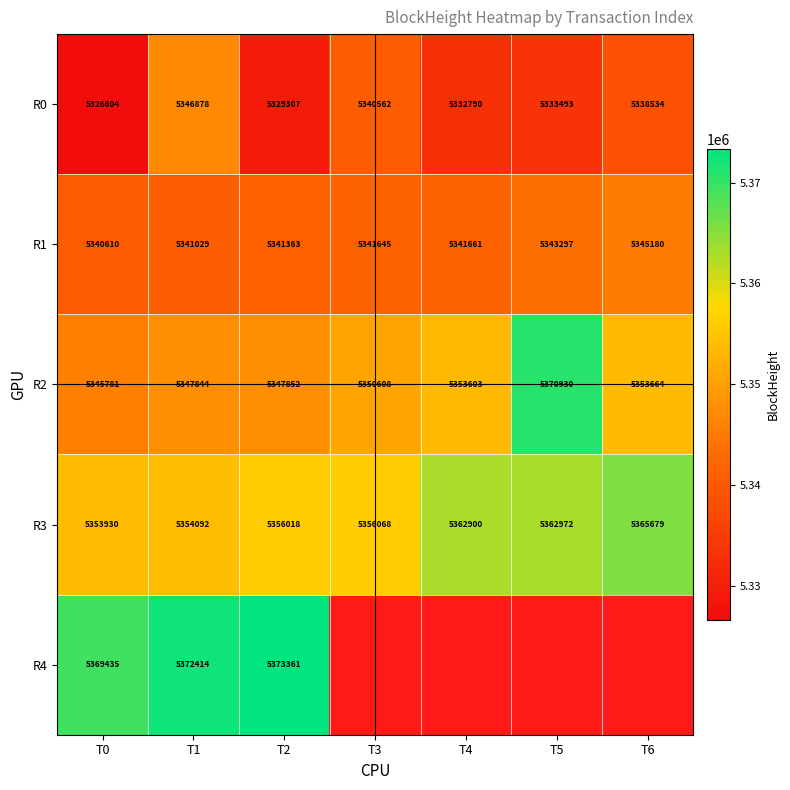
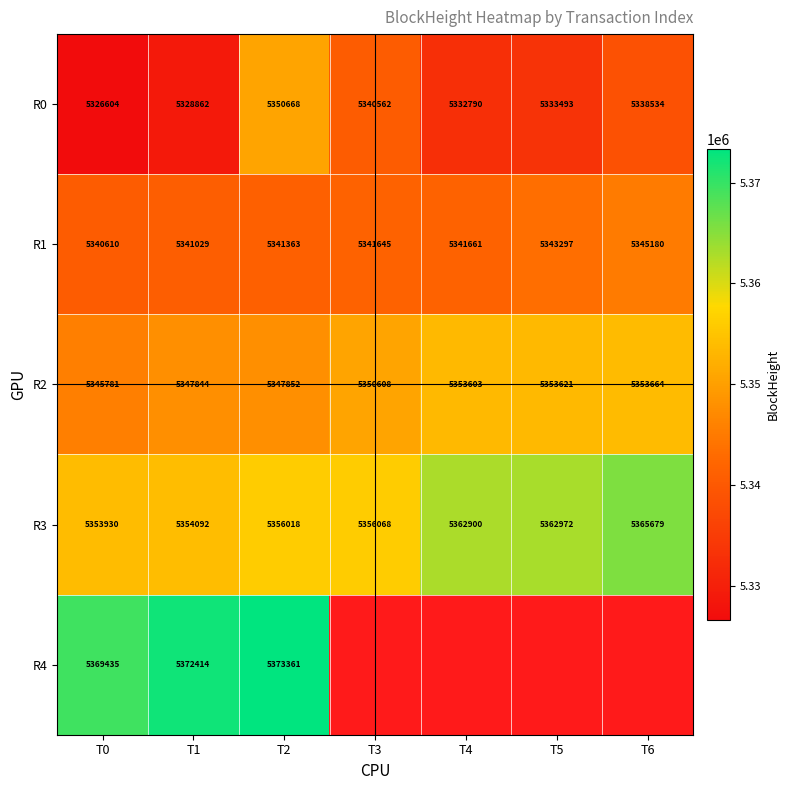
R0, T1: 5346878 -> 5328862
R0, T2: 5329307 -> 5350668
R2, T5: 5370930 -> 5353621
